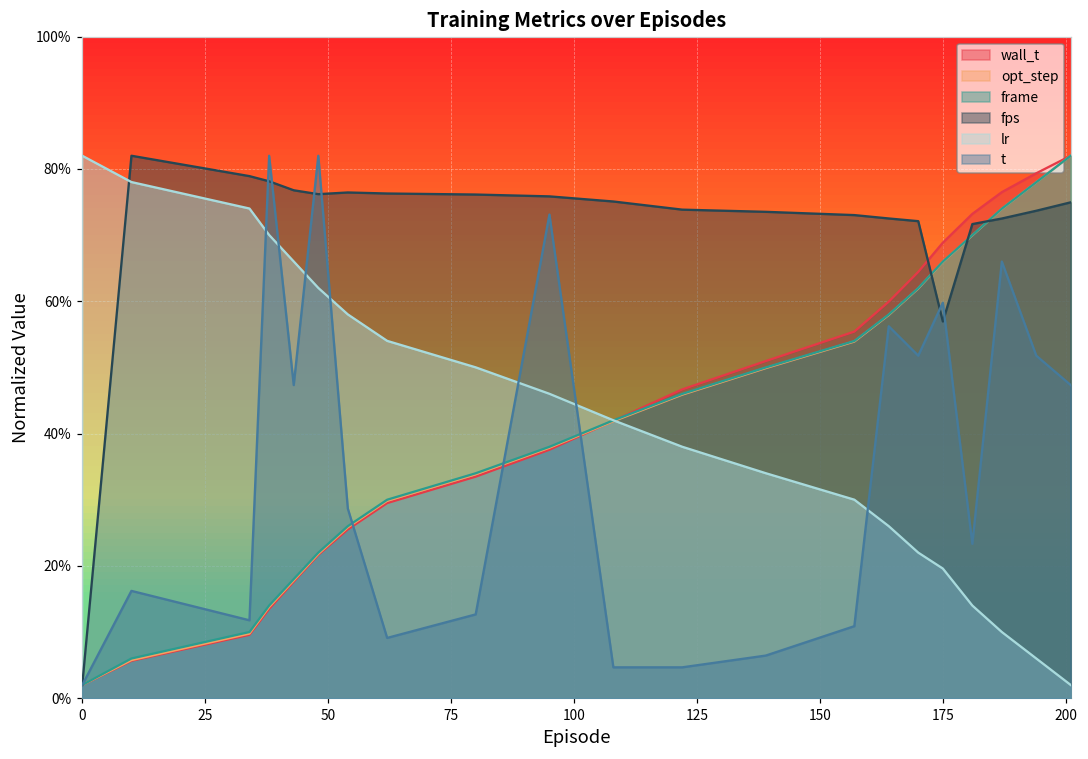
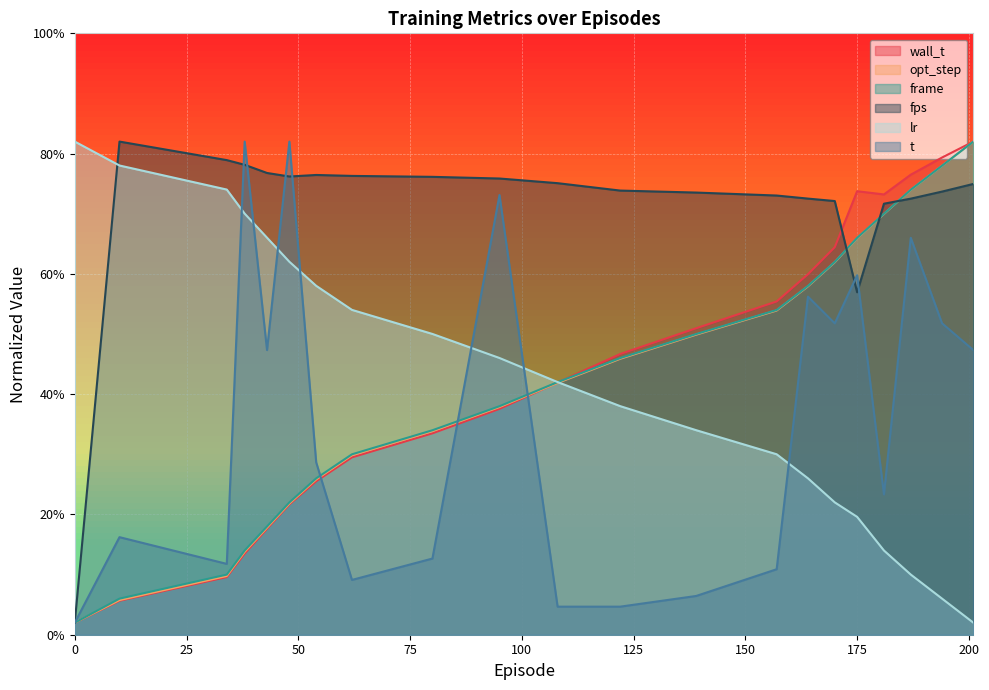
wall_t, 175: 69% -> 74%
